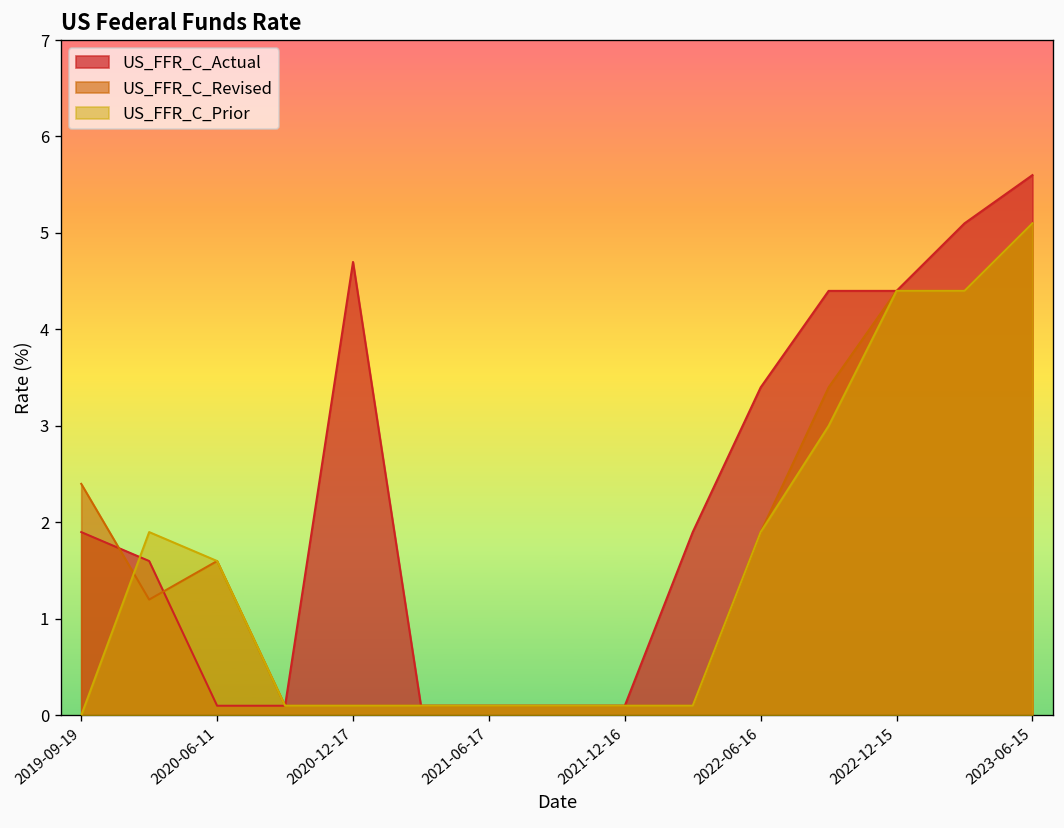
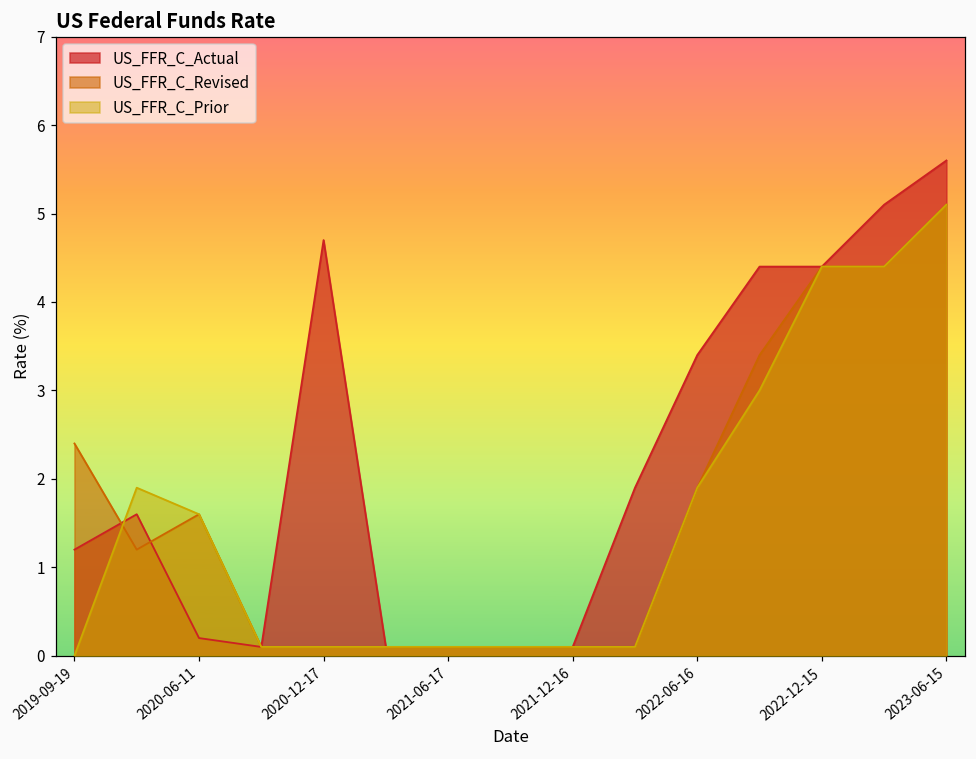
US_FFR_C_Actual, 2019-09-19: 1.9 -> 1.2
US_FFR_C_Actual, 2020-06-11: 0.1 -> 0.2
